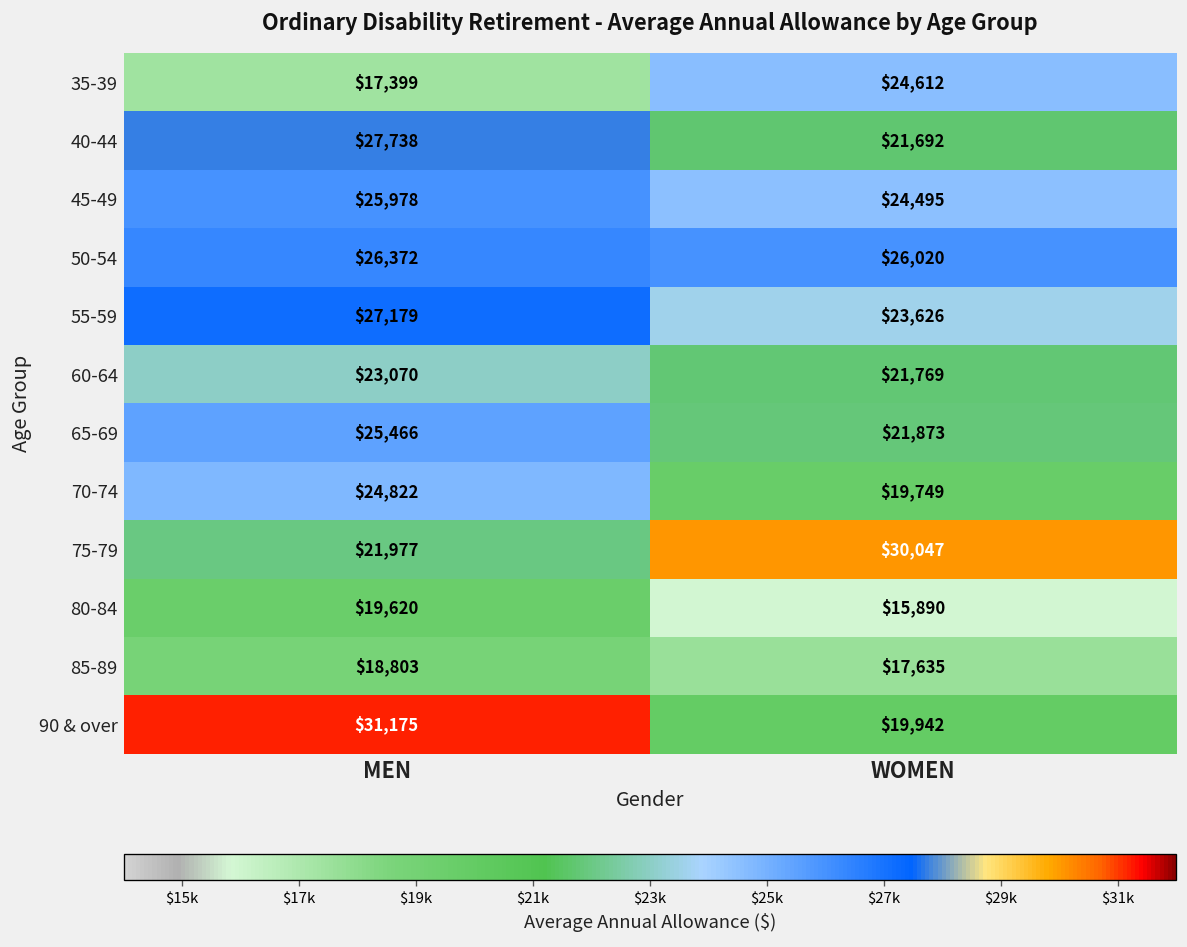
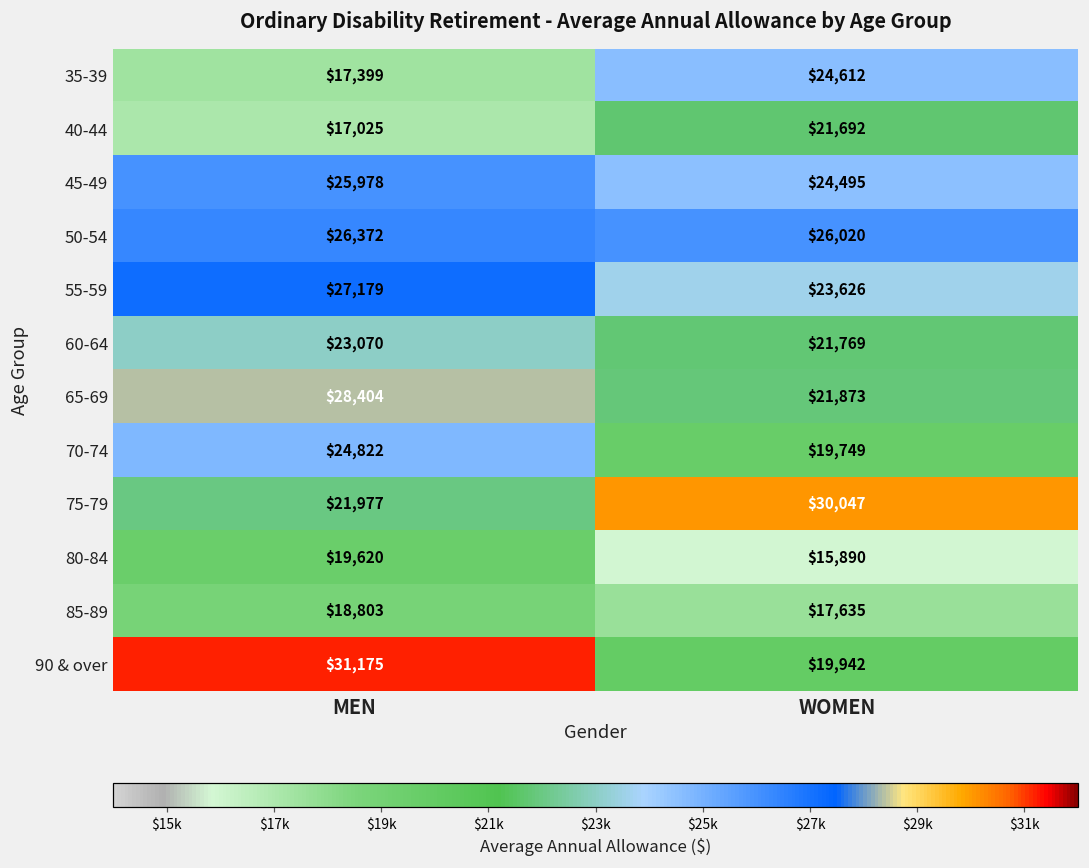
40-44, MEN: $27,738 -> $17,025
65-69, MEN: $25,466 -> $28,404
